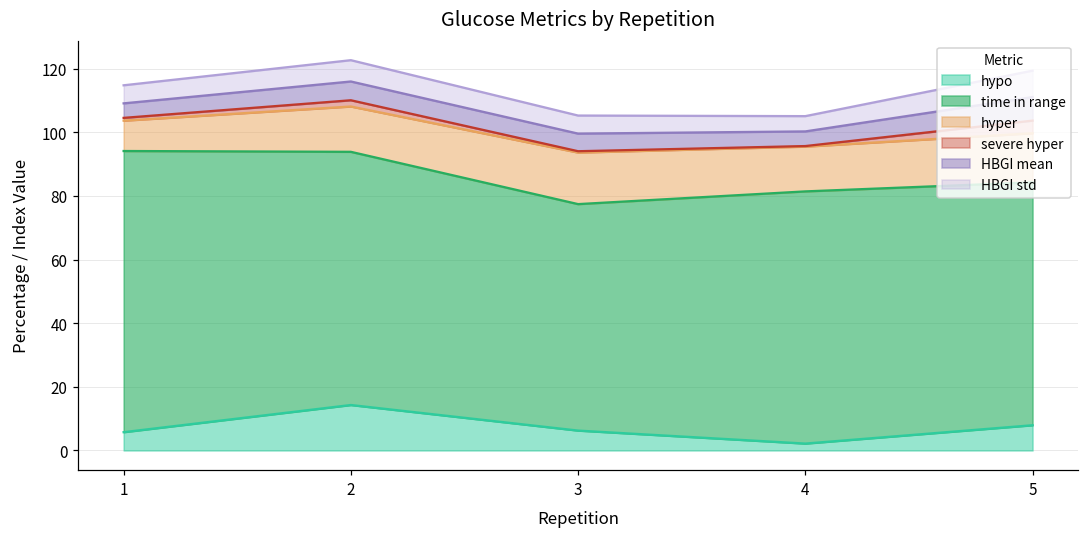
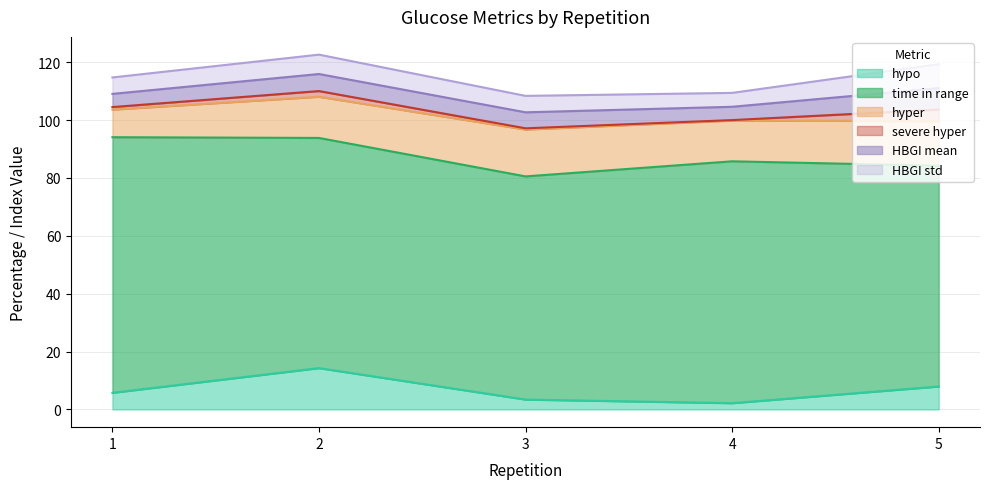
hypo, 3: 6 -> 3
time in range, 3: 71 -> 77
time in range, 4: 79 -> 84
